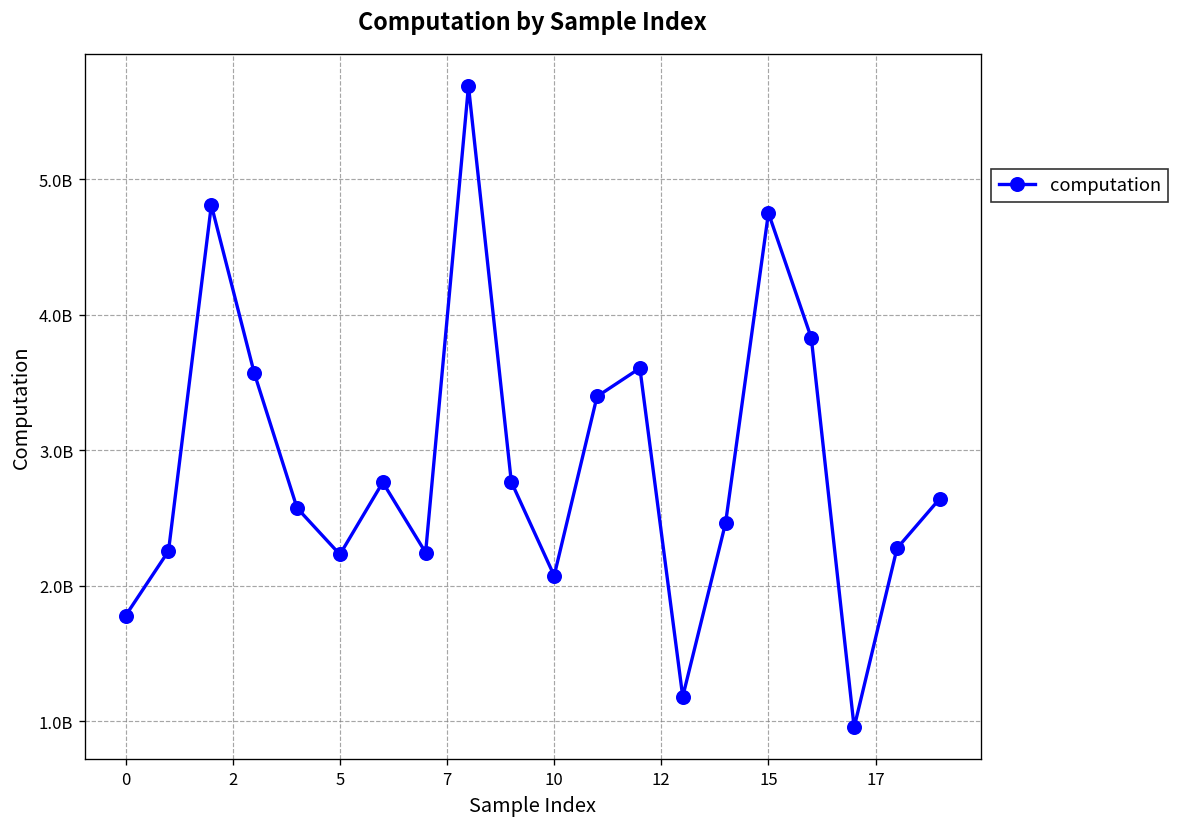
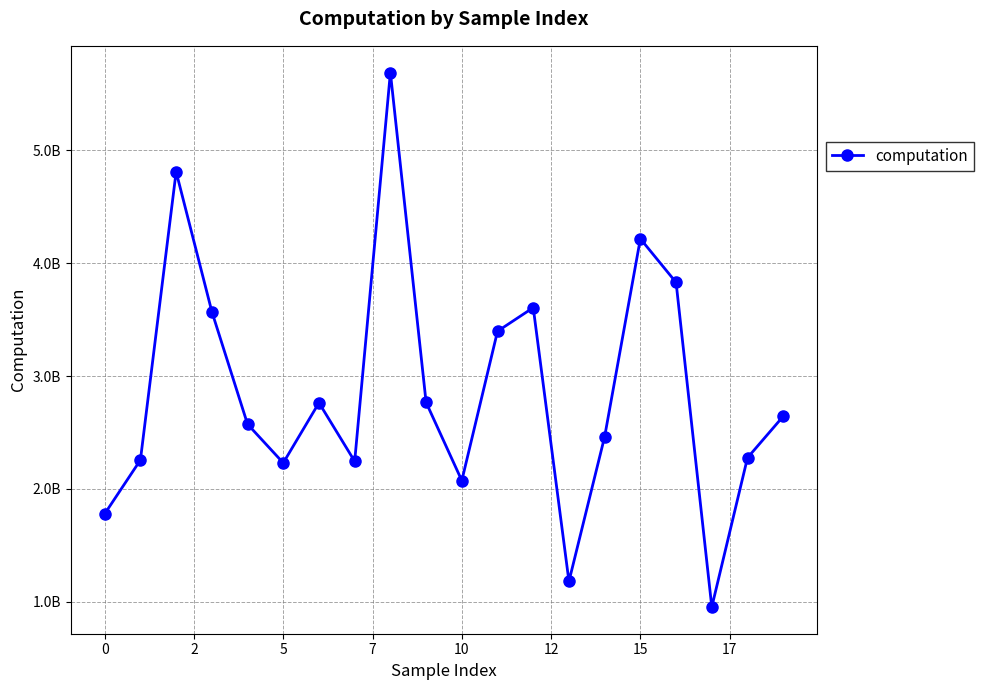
15: 4750000000 -> 4220000000
